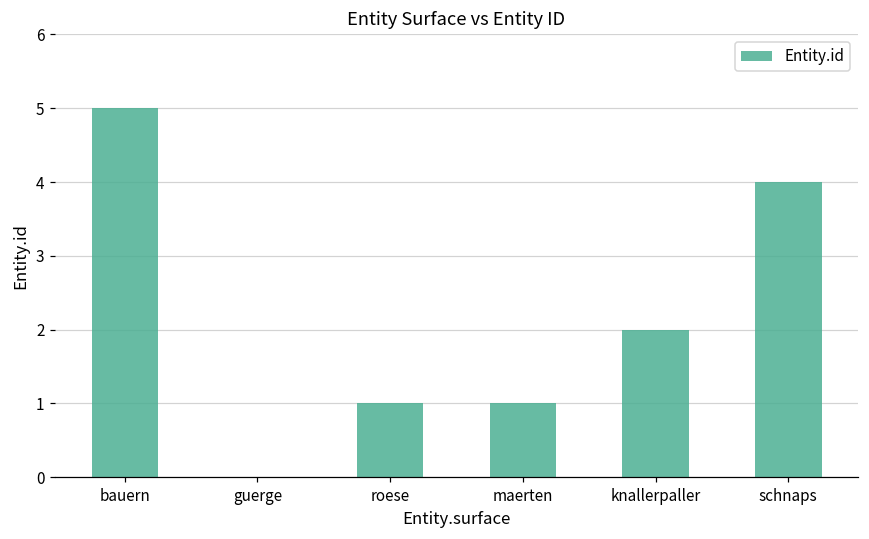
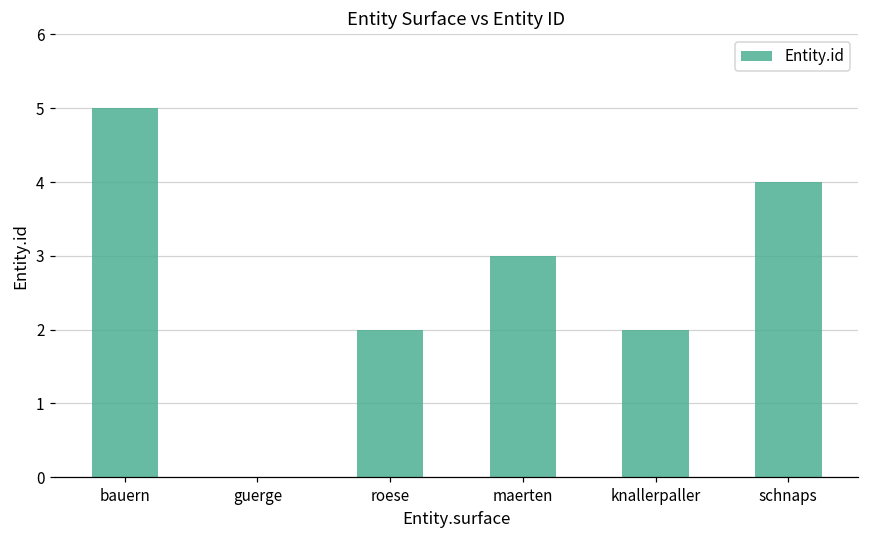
roese: 1 -> 2
maerten: 1 -> 3
